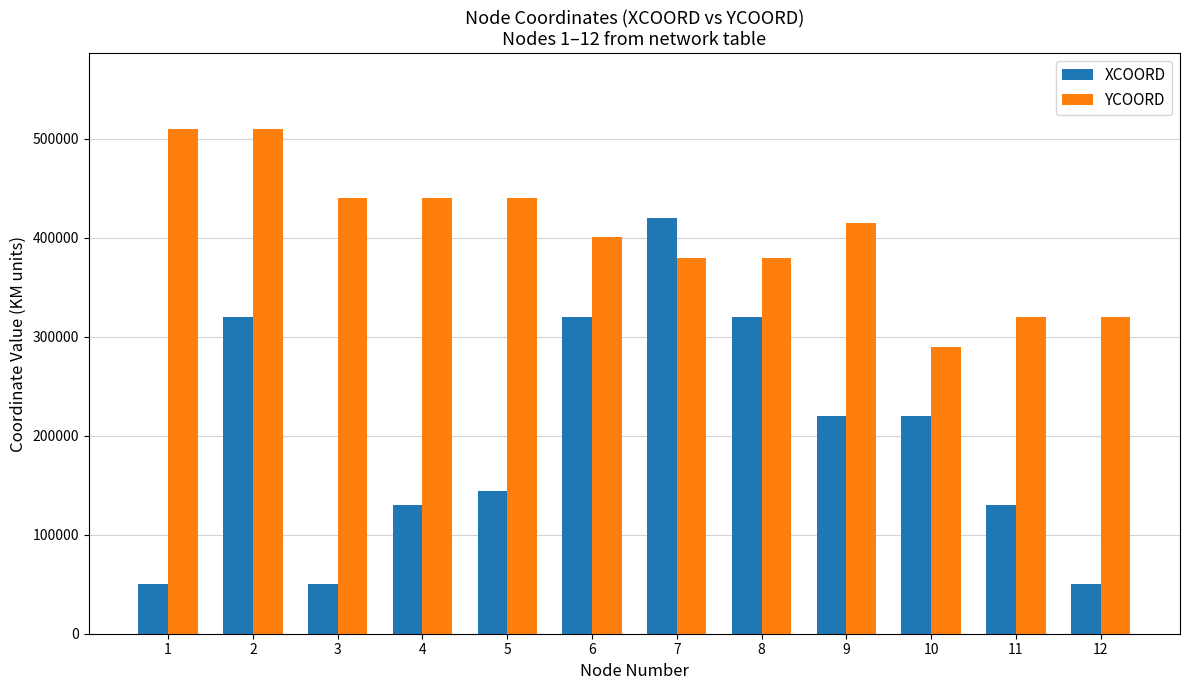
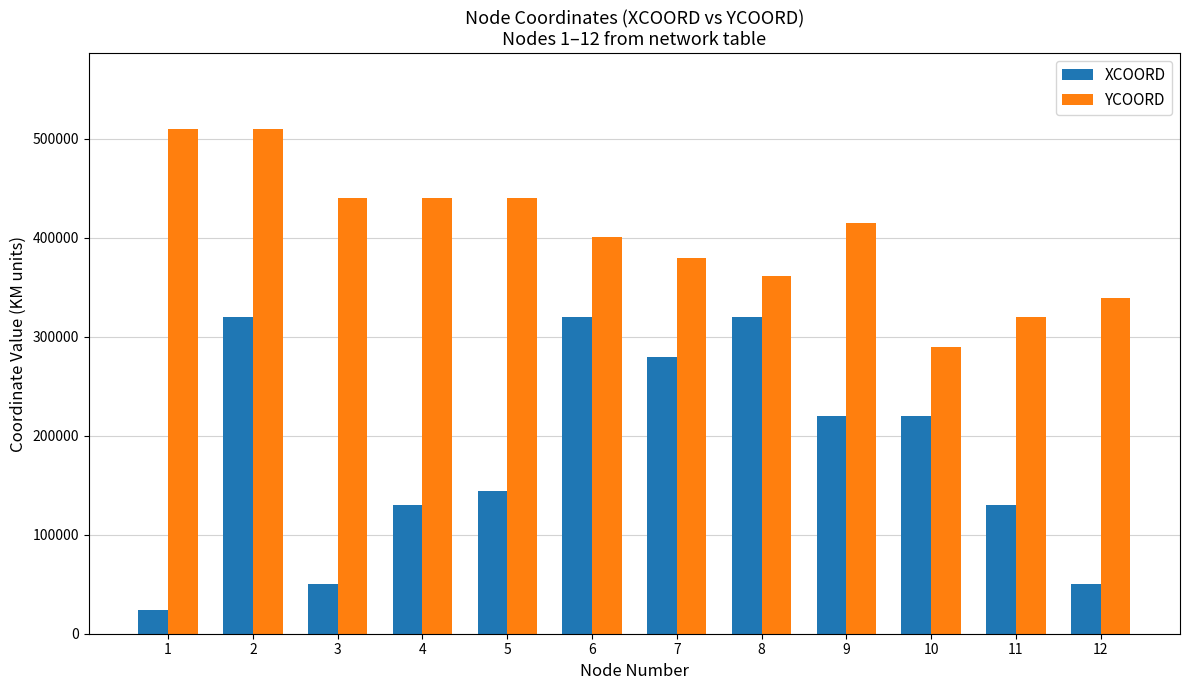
XCOORD, 1: 50000 -> 20000
XCOORD, 7: 420000 -> 280000
YCOORD, 8: 380000 -> 360000
YCOORD, 12: 320000 -> 340000
